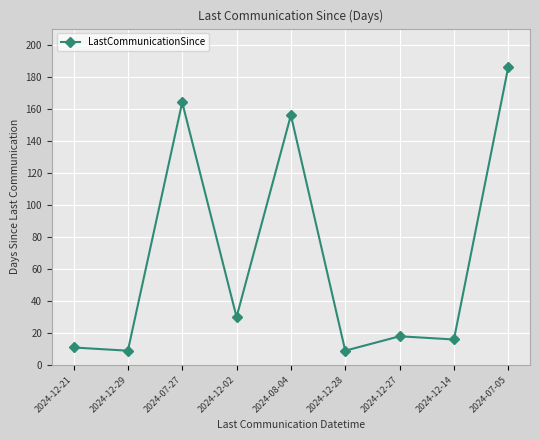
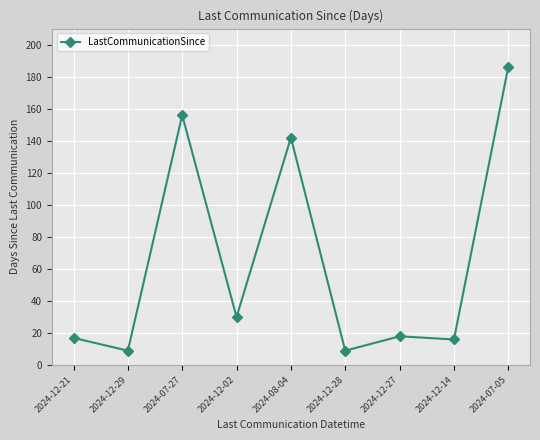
2024-12-21: 11 -> 17
2024-07-27: 164 -> 156
2024-08-04: 156 -> 142
